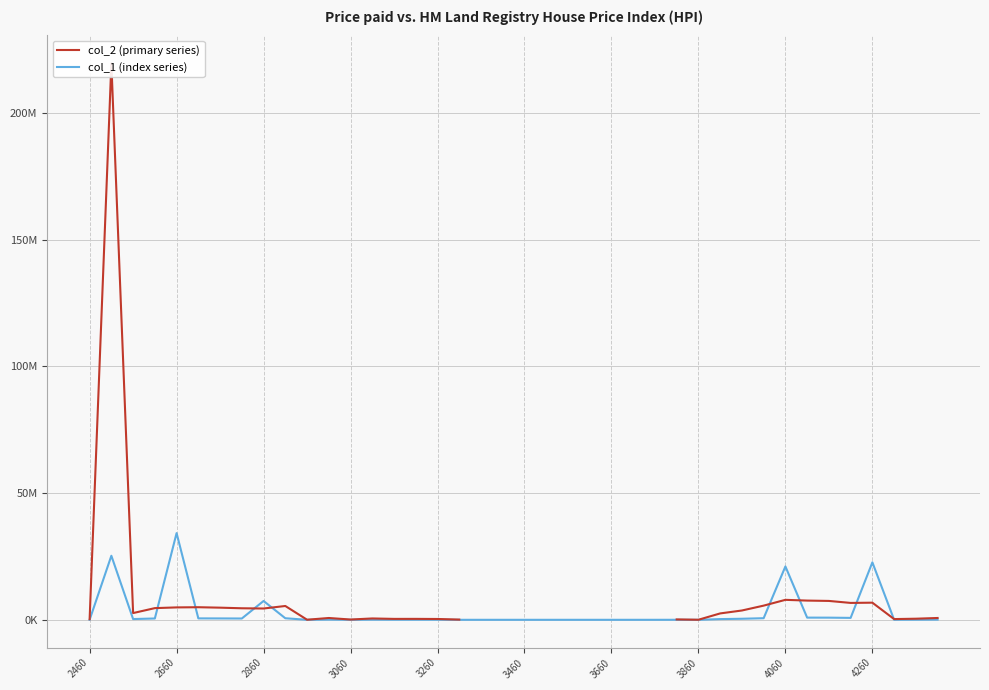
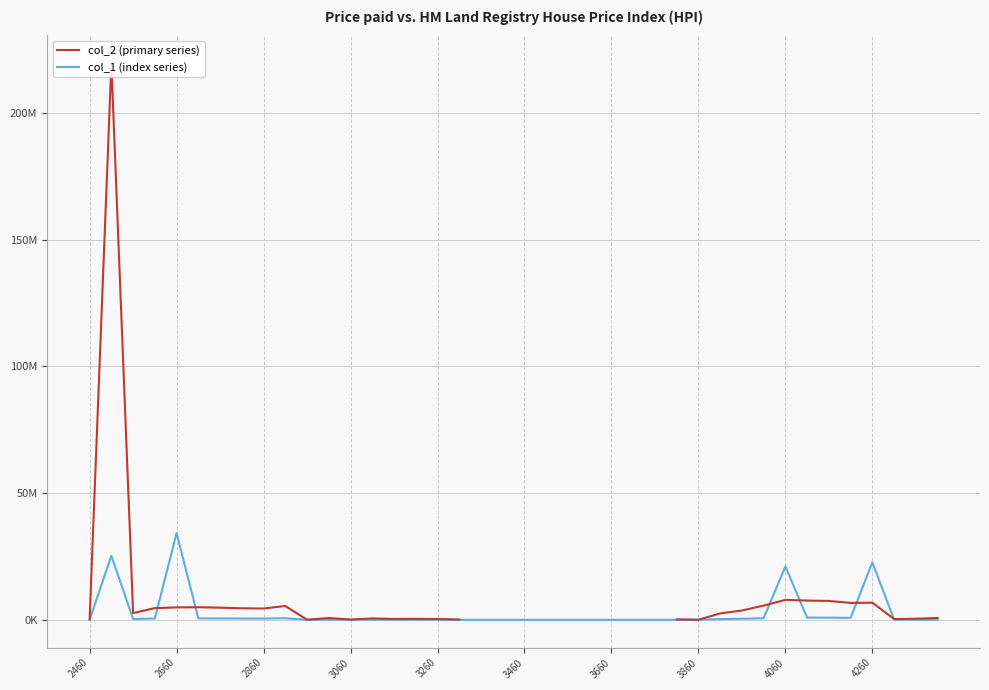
col_1 (index series), 2860: 7000000 -> 1000000
